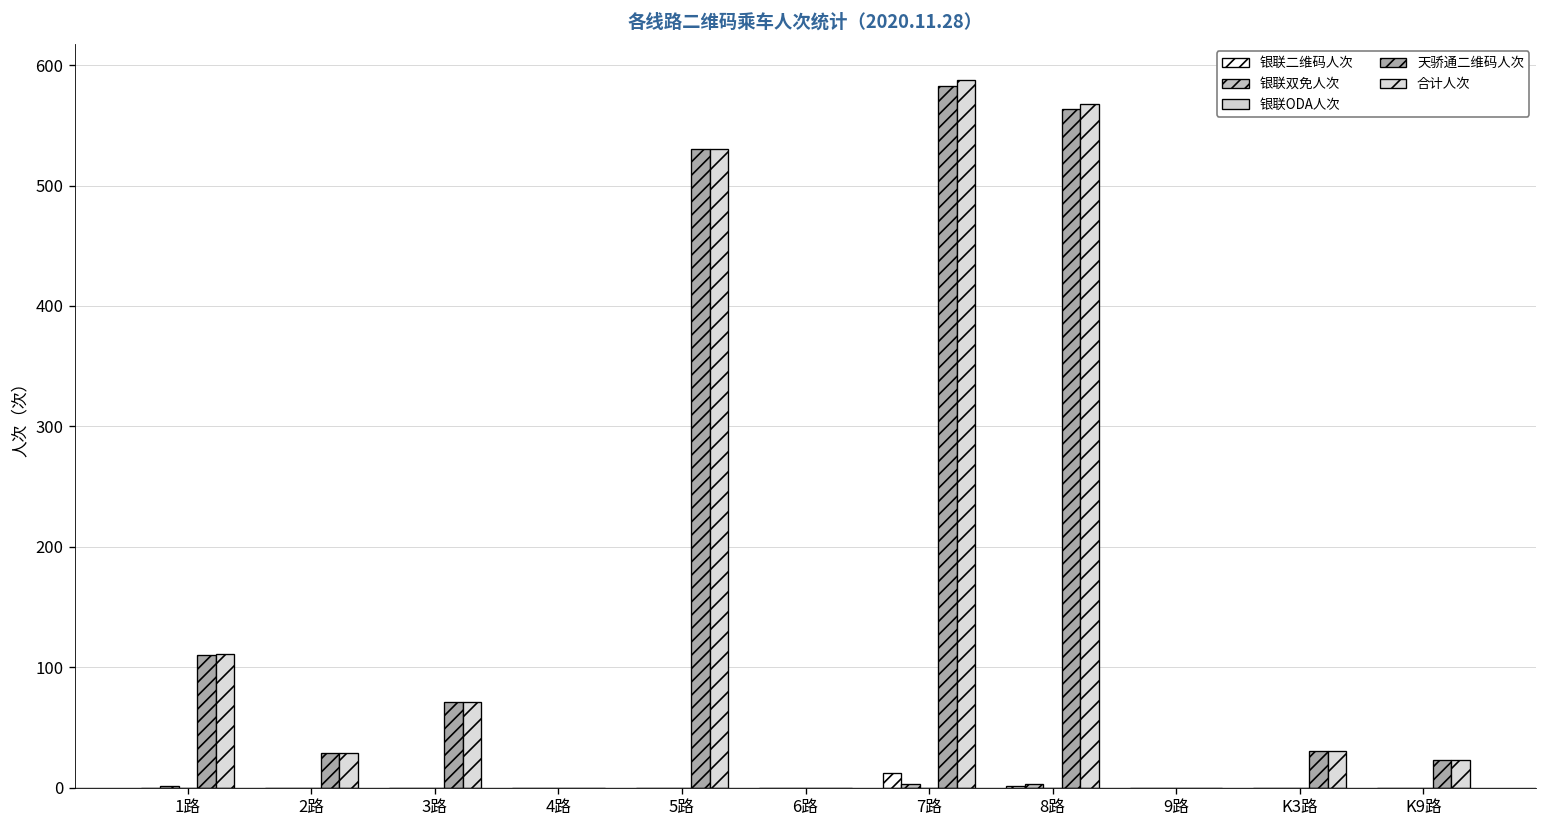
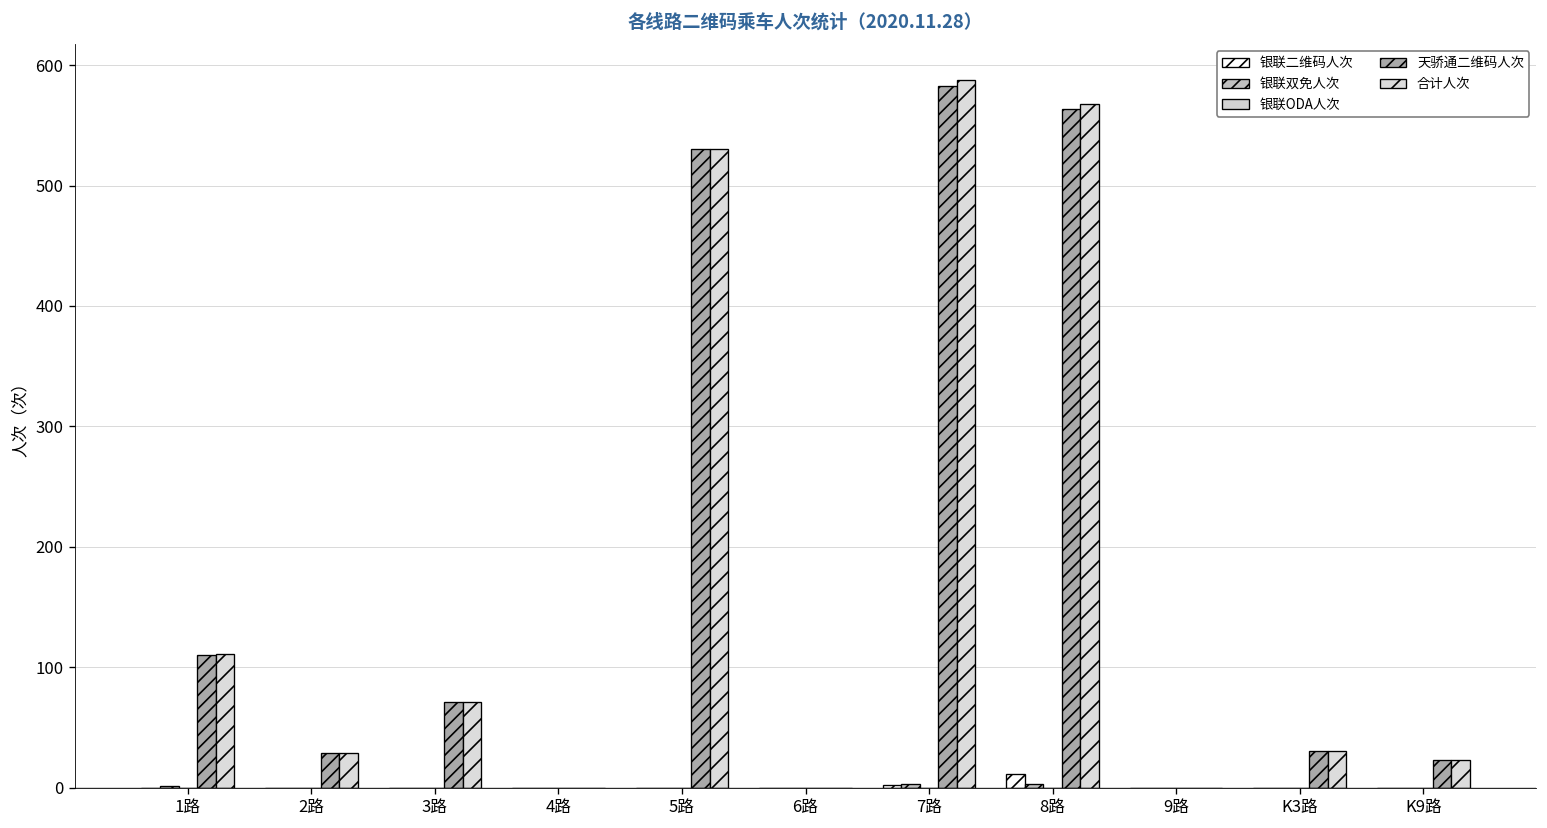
银联二维码人次, 7路: 12 -> 2
银联二维码人次, 8路: 1 -> 11
